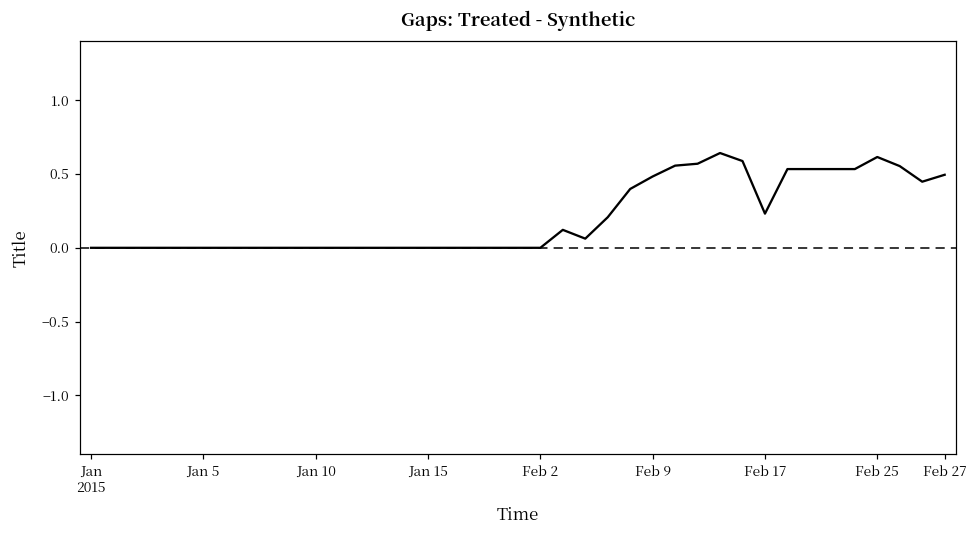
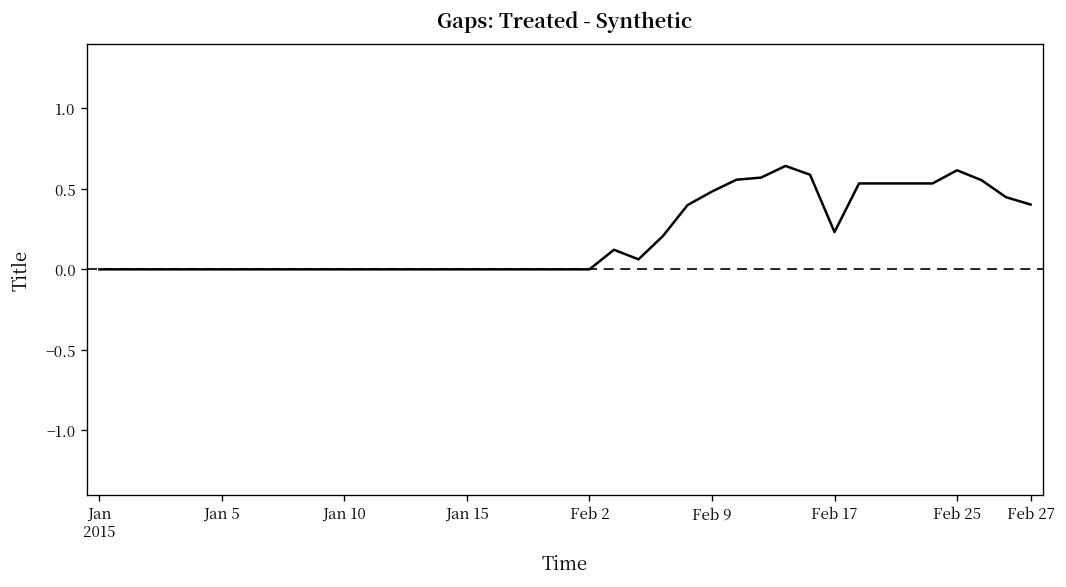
Feb 27: 0.50 -> 0.40
